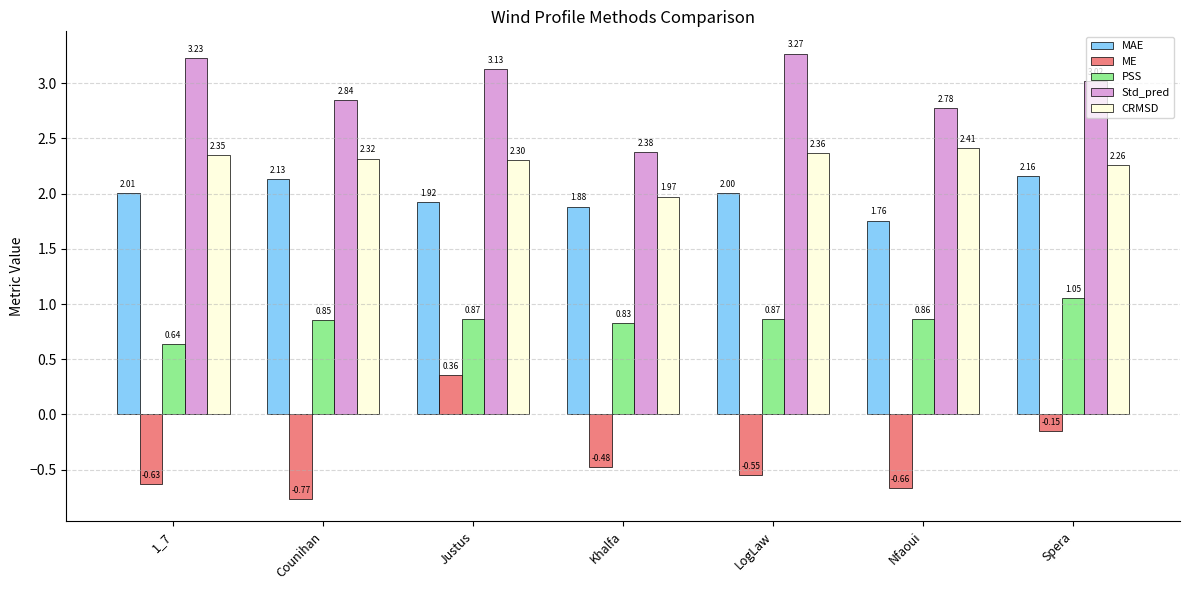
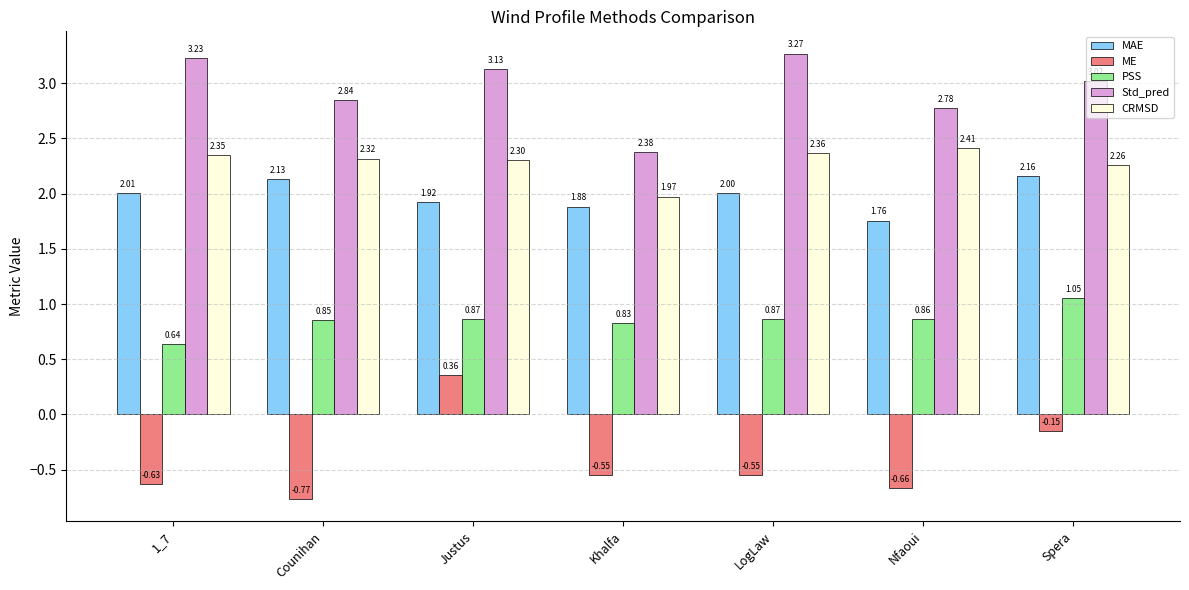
ME, Khalfa: -0.48 -> -0.55
